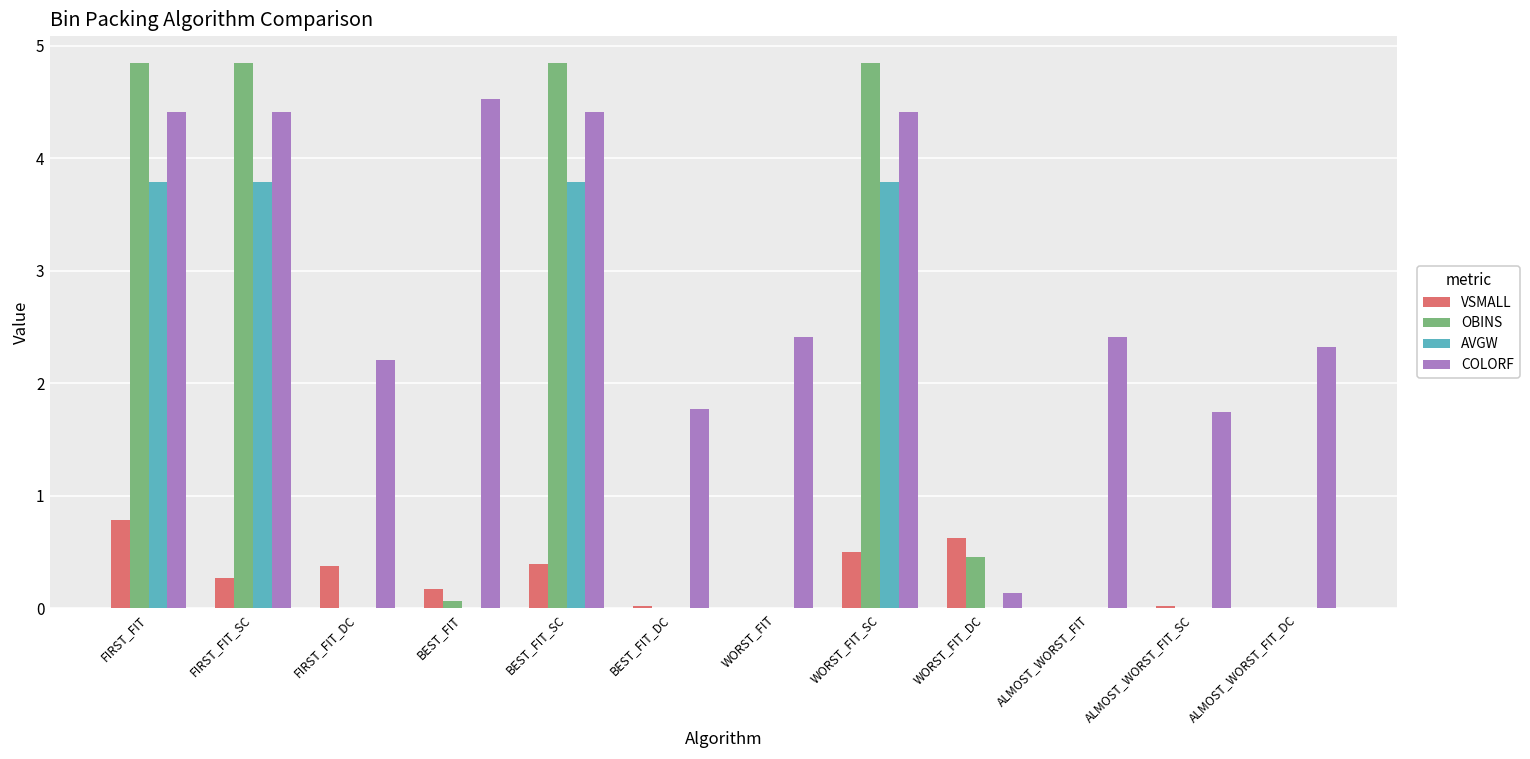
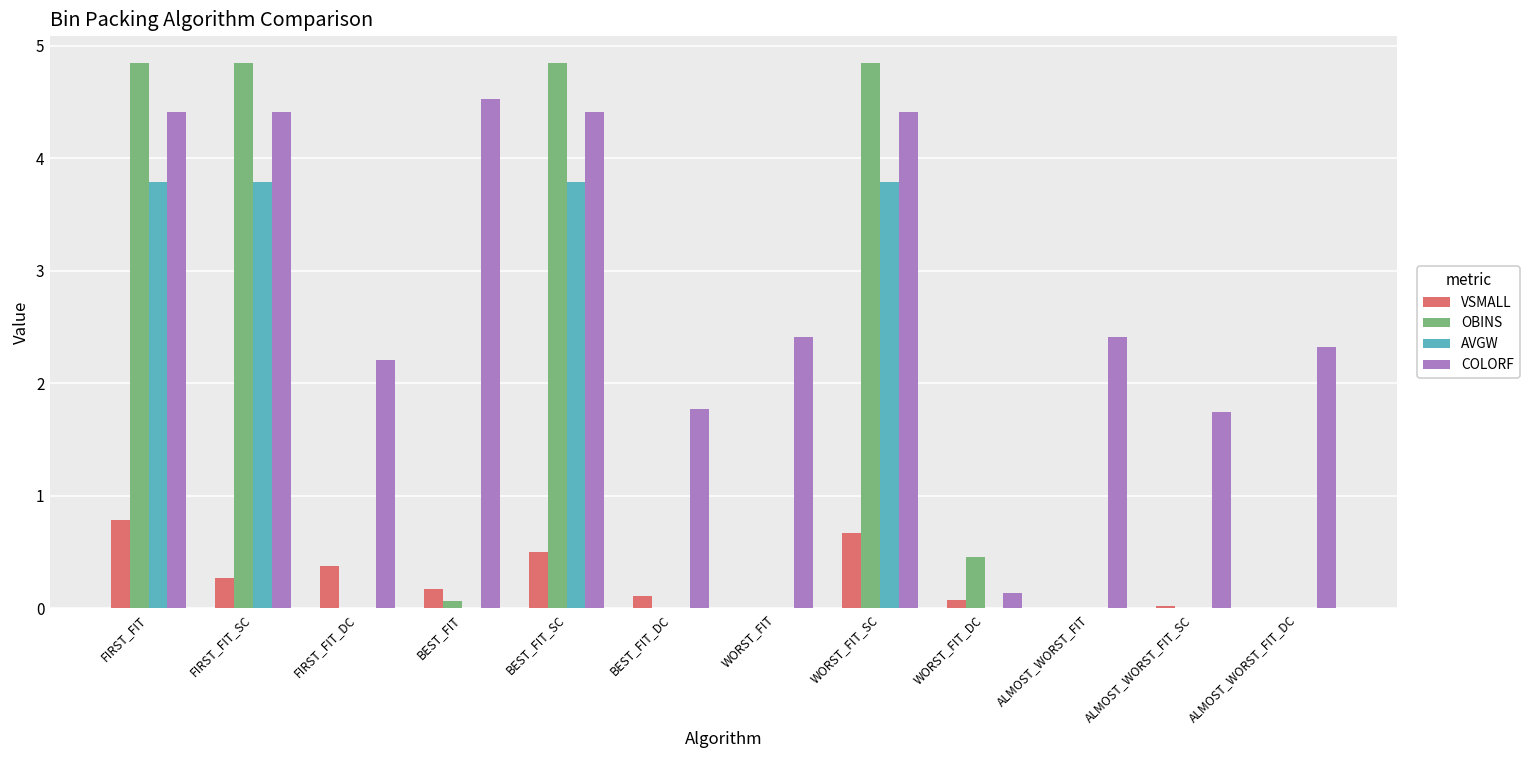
VSMALL, BEST_FIT_SC: 0.40 -> 0.50
VSMALL, BEST_FIT_DC: 0.02 -> 0.11
VSMALL, WORST_FIT_SC: 0.50 -> 0.67
VSMALL, WORST_FIT_DC: 0.62 -> 0.07
